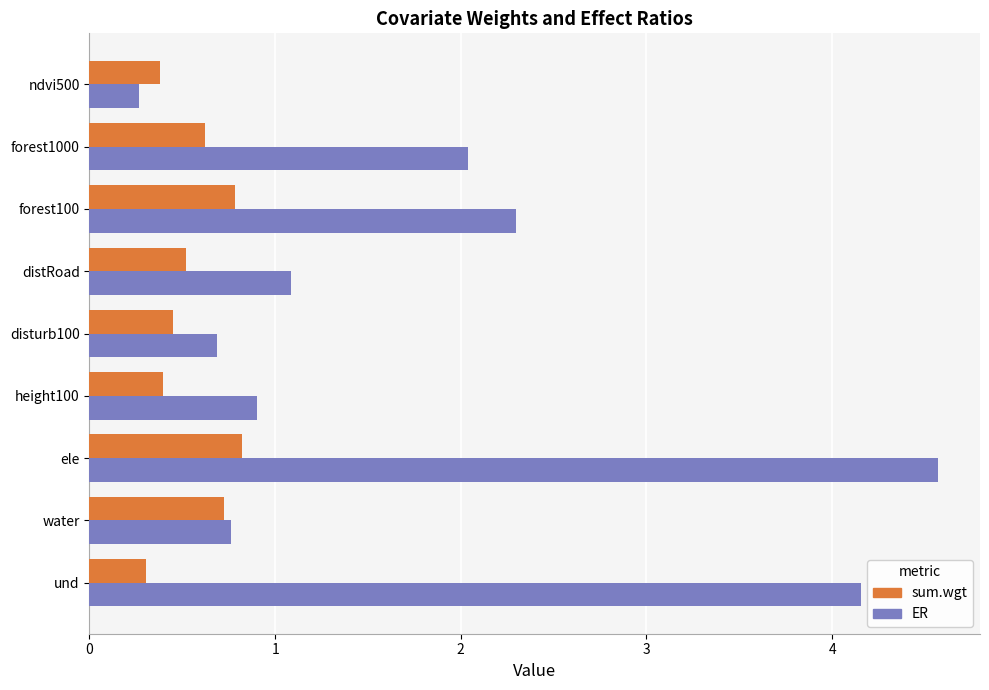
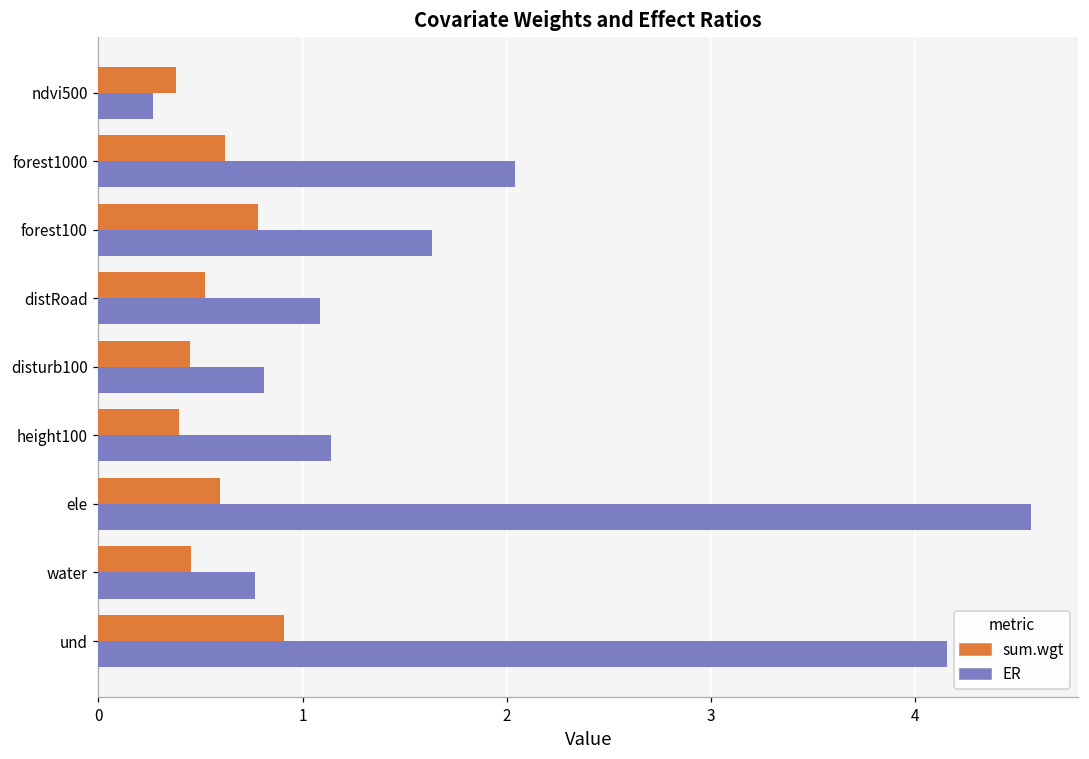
ER, forest100: 2.30 -> 1.64
ER, disturb100: 0.69 -> 0.81
ER, height100: 0.90 -> 1.14
sum.wgt, ele: 0.82 -> 0.60
sum.wgt, water: 0.73 -> 0.45
sum.wgt, und: 0.31 -> 0.91
